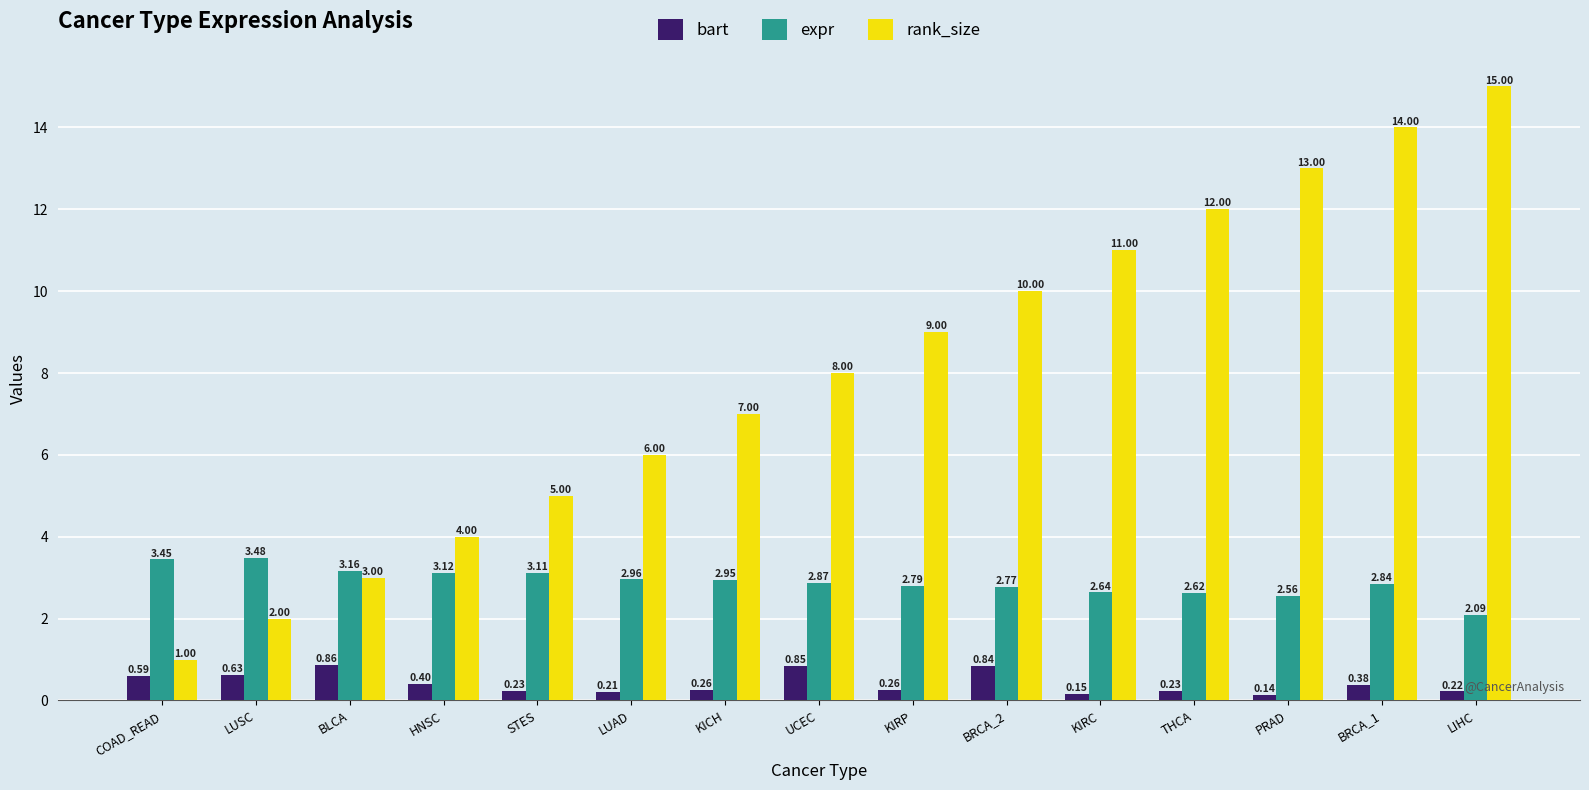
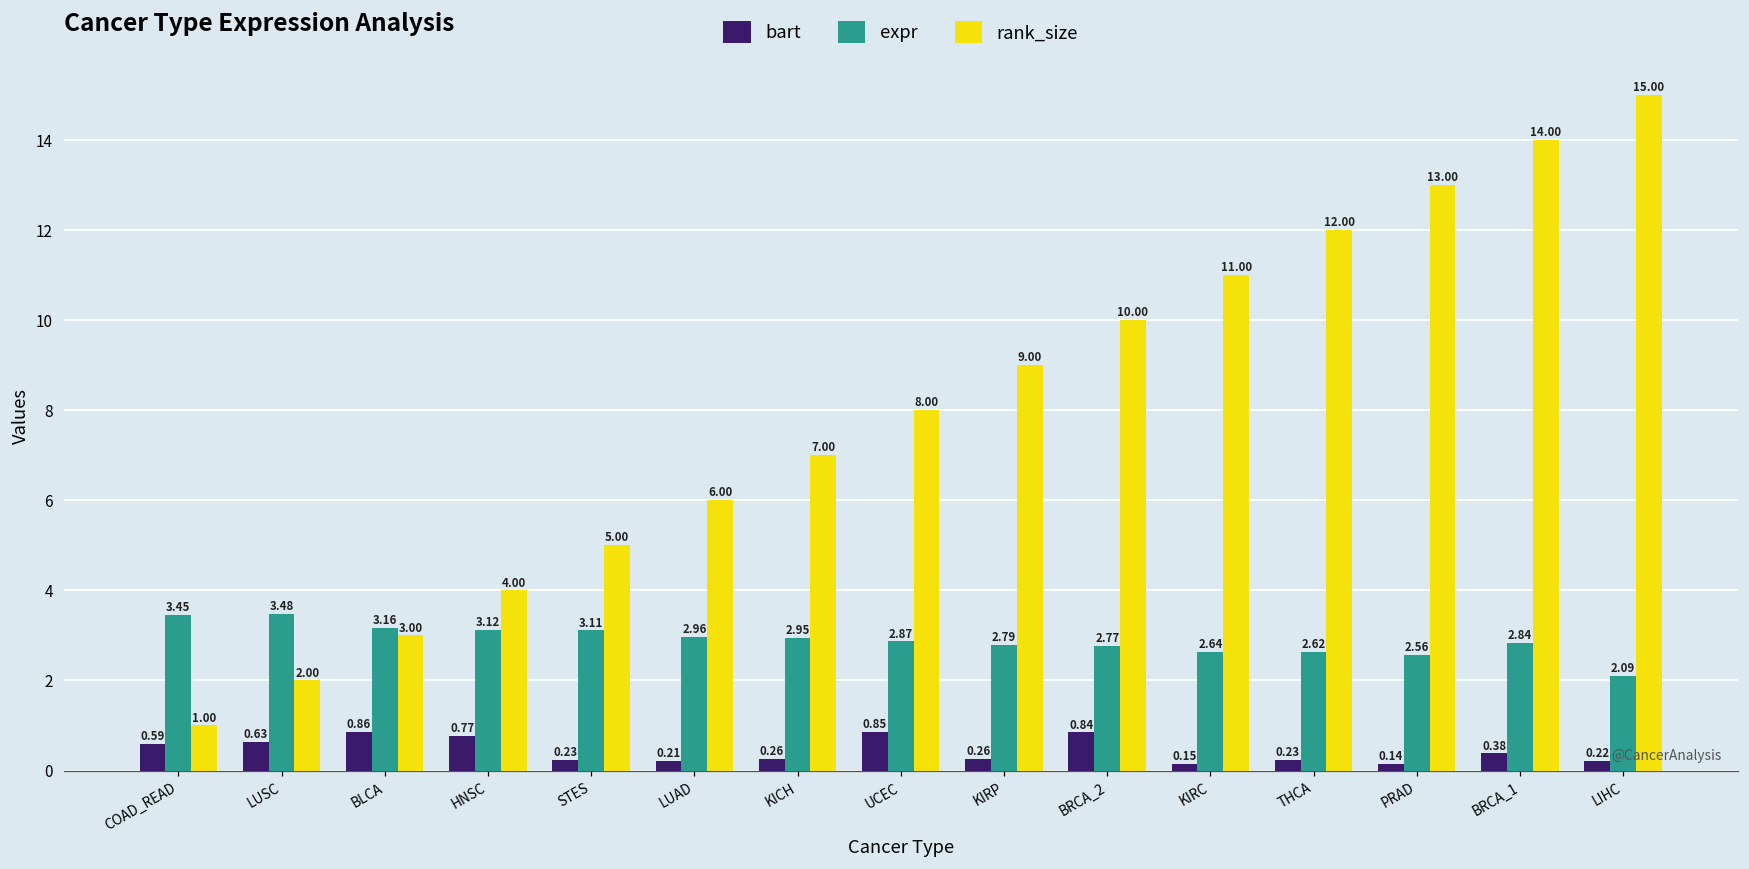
bart, HNSC: 0.40 -> 0.77
